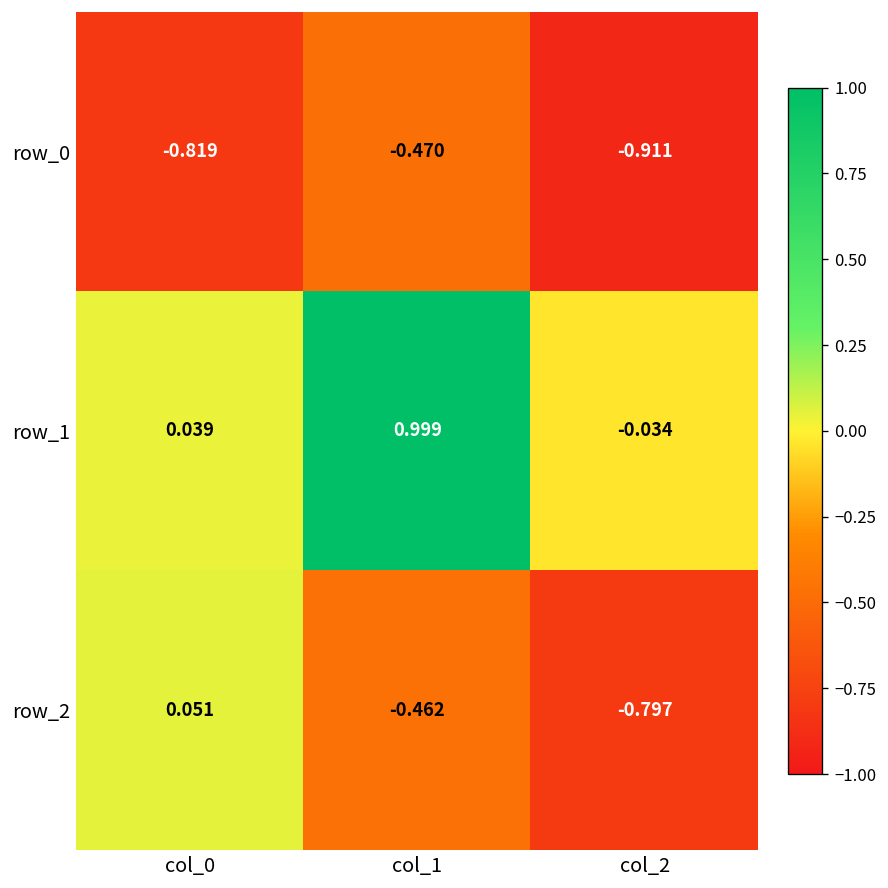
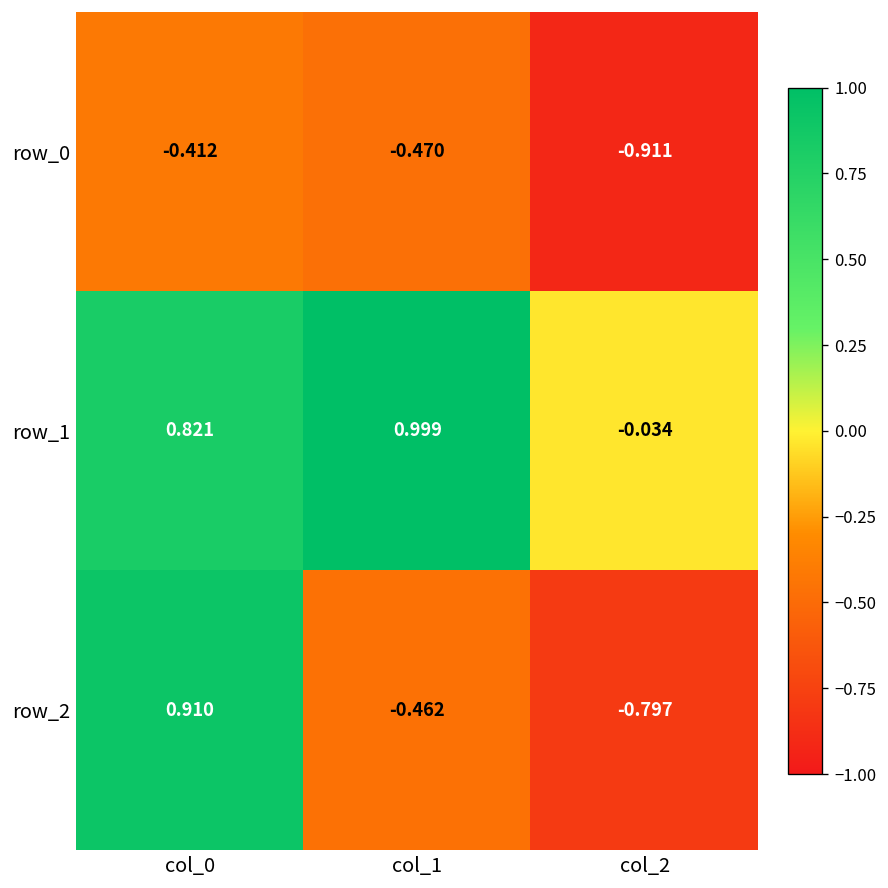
row_0, col_0: -0.819 -> -0.412
row_1, col_0: 0.039 -> 0.821
row_2, col_0: 0.051 -> 0.910
